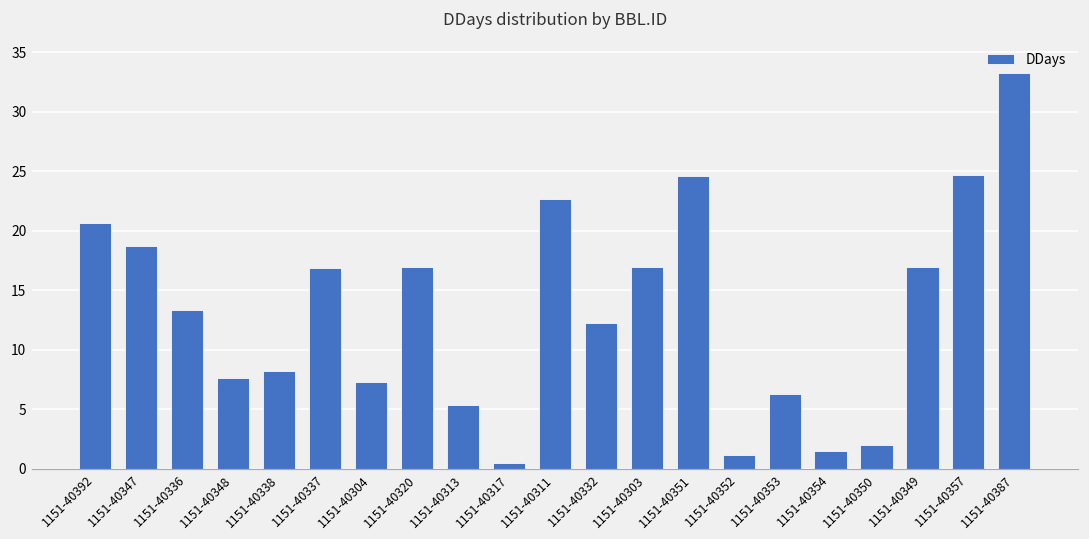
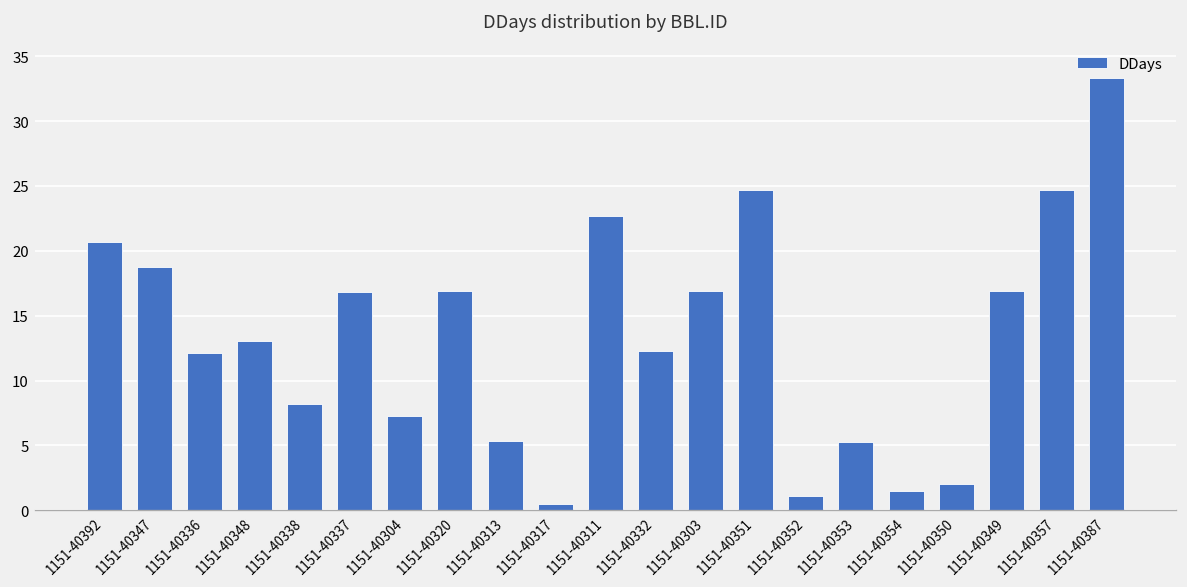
1151-40336: 13.3 -> 12.1
1151-40348: 7.6 -> 13.1
1151-40353: 6.3 -> 5.2
